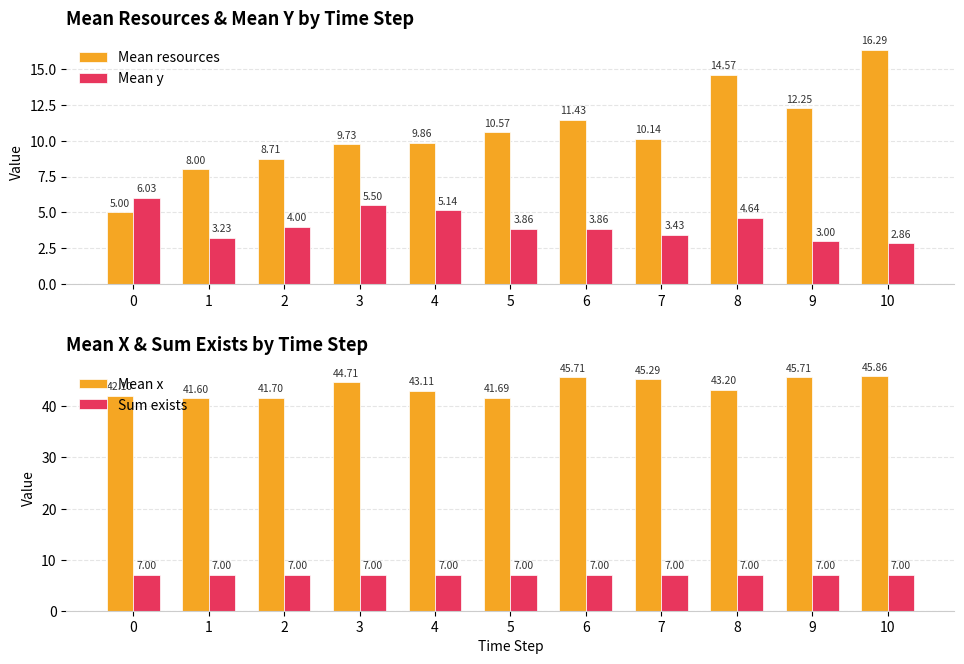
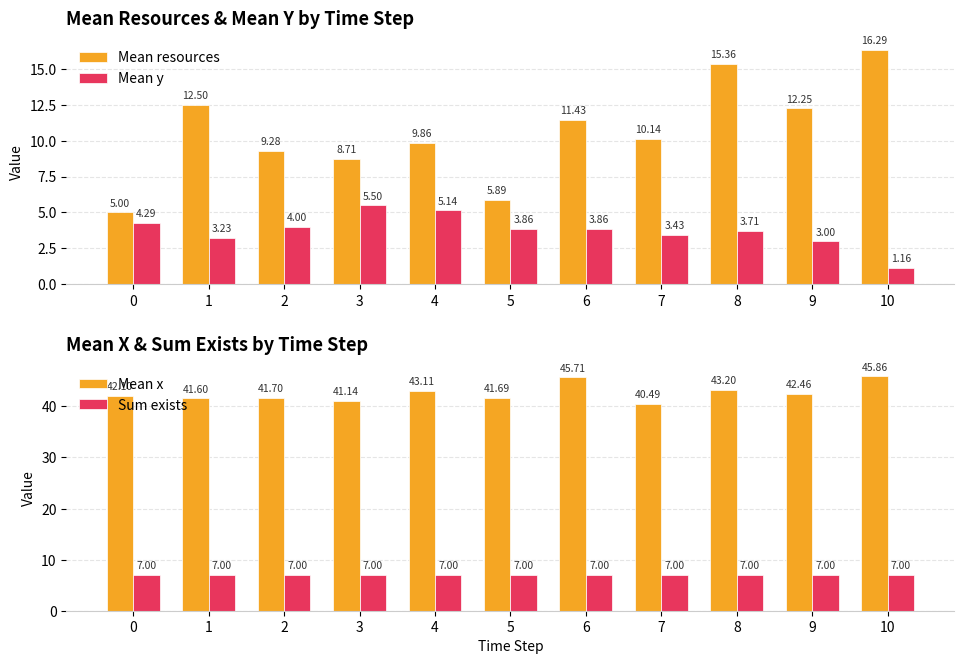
Mean Resources & Mean Y by Time Step, Mean y, 0: 6.03 -> 4.29
Mean Resources & Mean Y by Time Step, Mean resources, 1: 8.00 -> 12.50
Mean Resources & Mean Y by Time Step, Mean resources, 2: 8.71 -> 9.28
Mean Resources & Mean Y by Time Step, Mean resources, 3: 9.73 -> 8.71
Mean Resources & Mean Y by Time Step, Mean resources, 5: 10.57 -> 5.89
Mean Resources & Mean Y by Time Step, Mean resources, 8: 14.57 -> 15.36
Mean Resources & Mean Y by Time Step, Mean y, 8: 4.64 -> 3.71
Mean Resources & Mean Y by Time Step, Mean y, 10: 2.86 -> 1.16
Mean X & Sum Exists by Time Step, Mean x, 3: 44.71 -> 41.14
Mean X & Sum Exists by Time Step, Mean x, 7: 45.29 -> 40.49
Mean X & Sum Exists by Time Step, Mean x, 9: 45.71 -> 42.46
